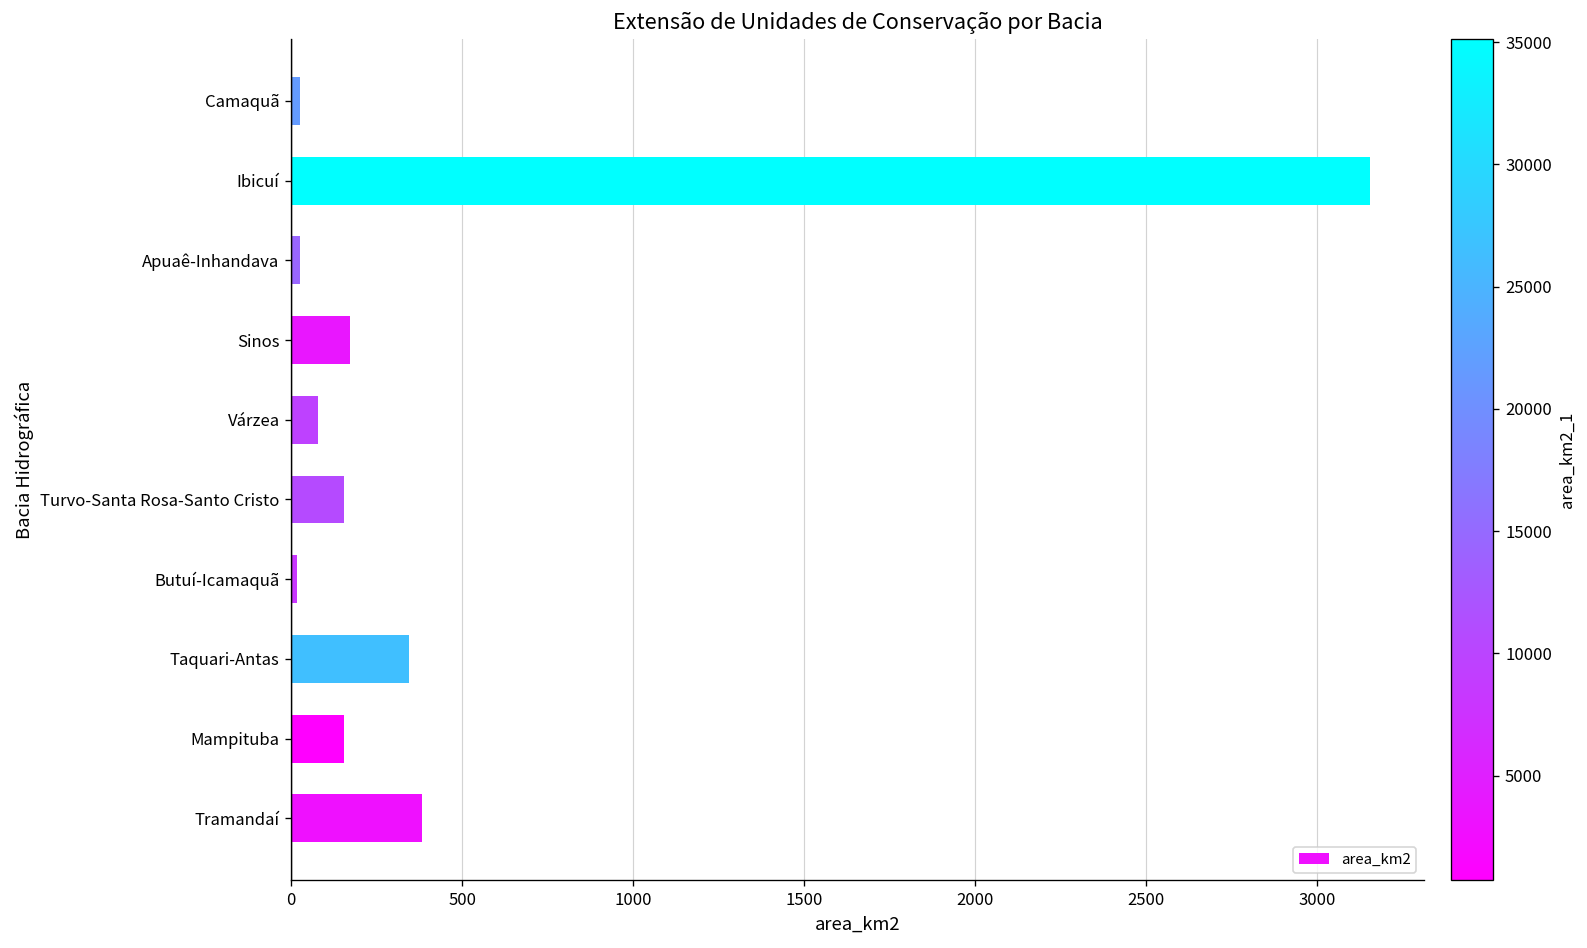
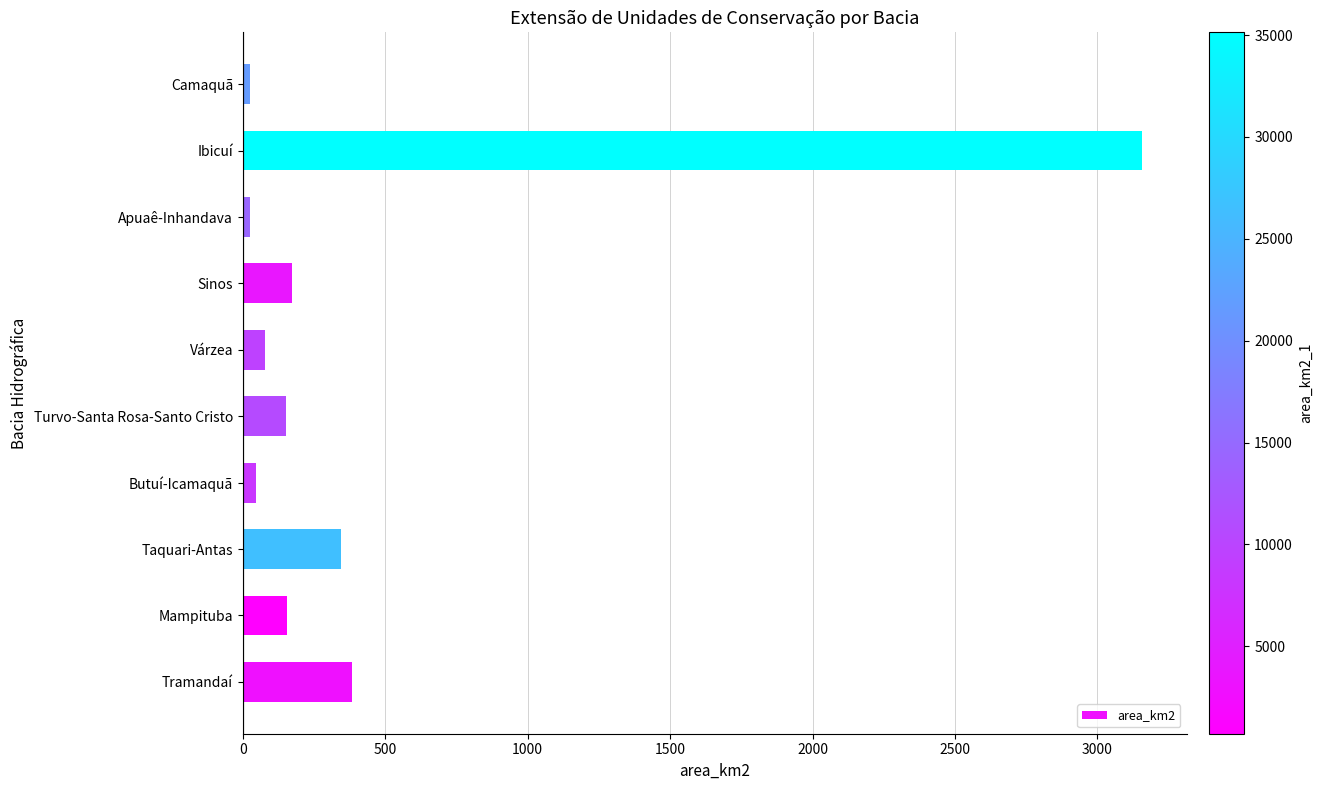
Butuí-Icamaquã: 20 -> 50
